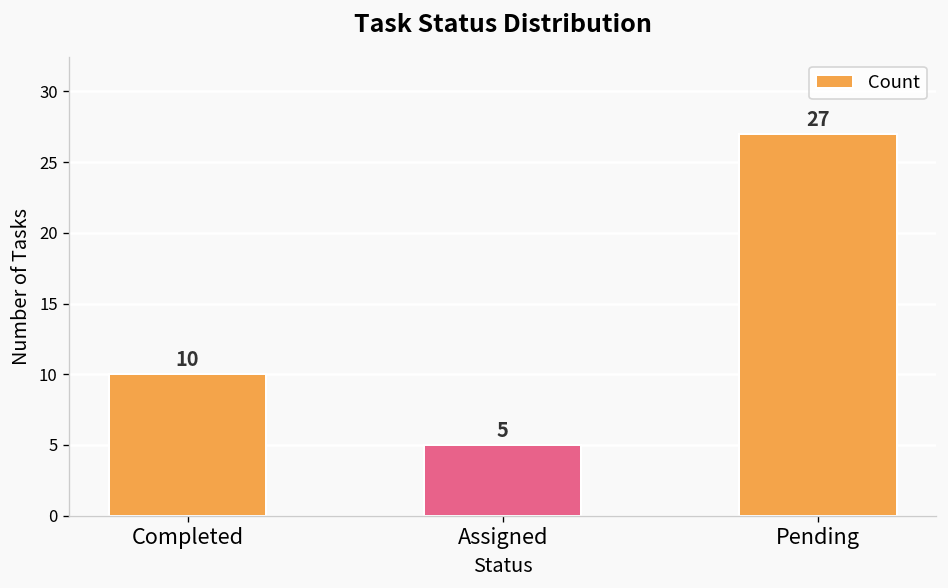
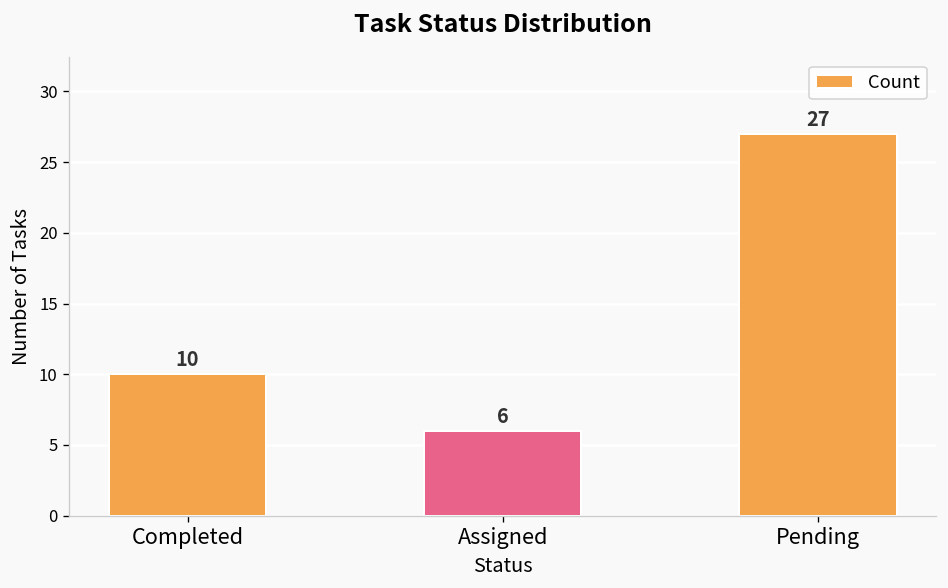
Assigned: 5 -> 6
